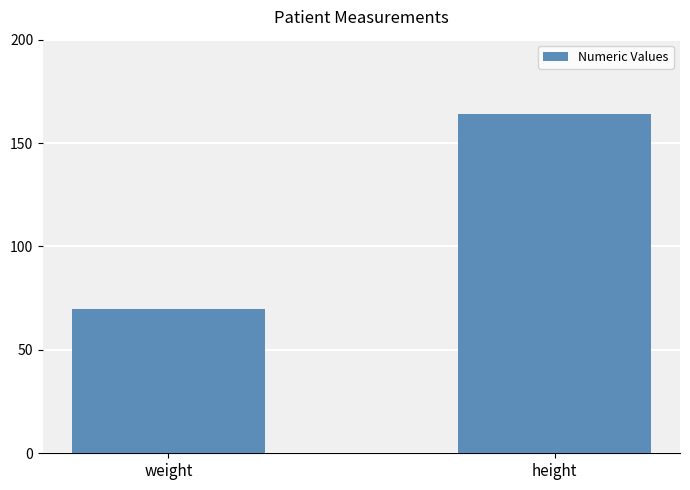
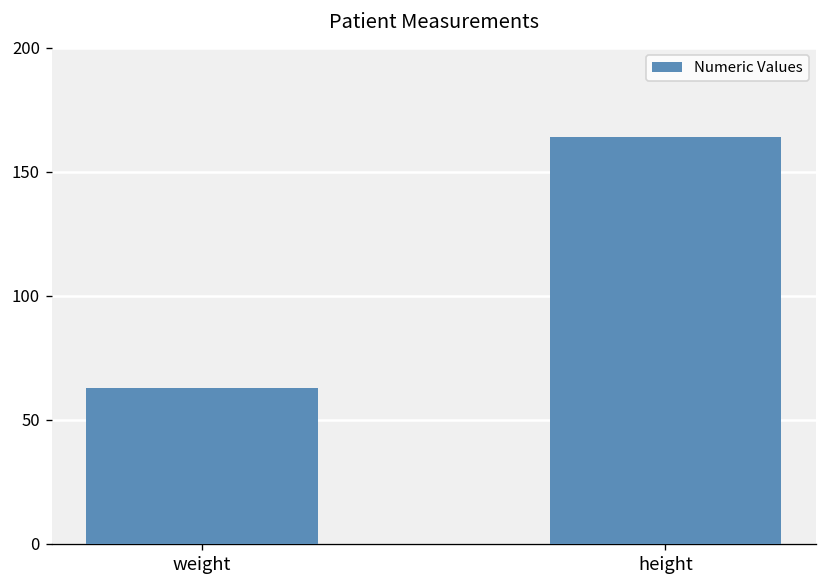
weight: 70 -> 63
